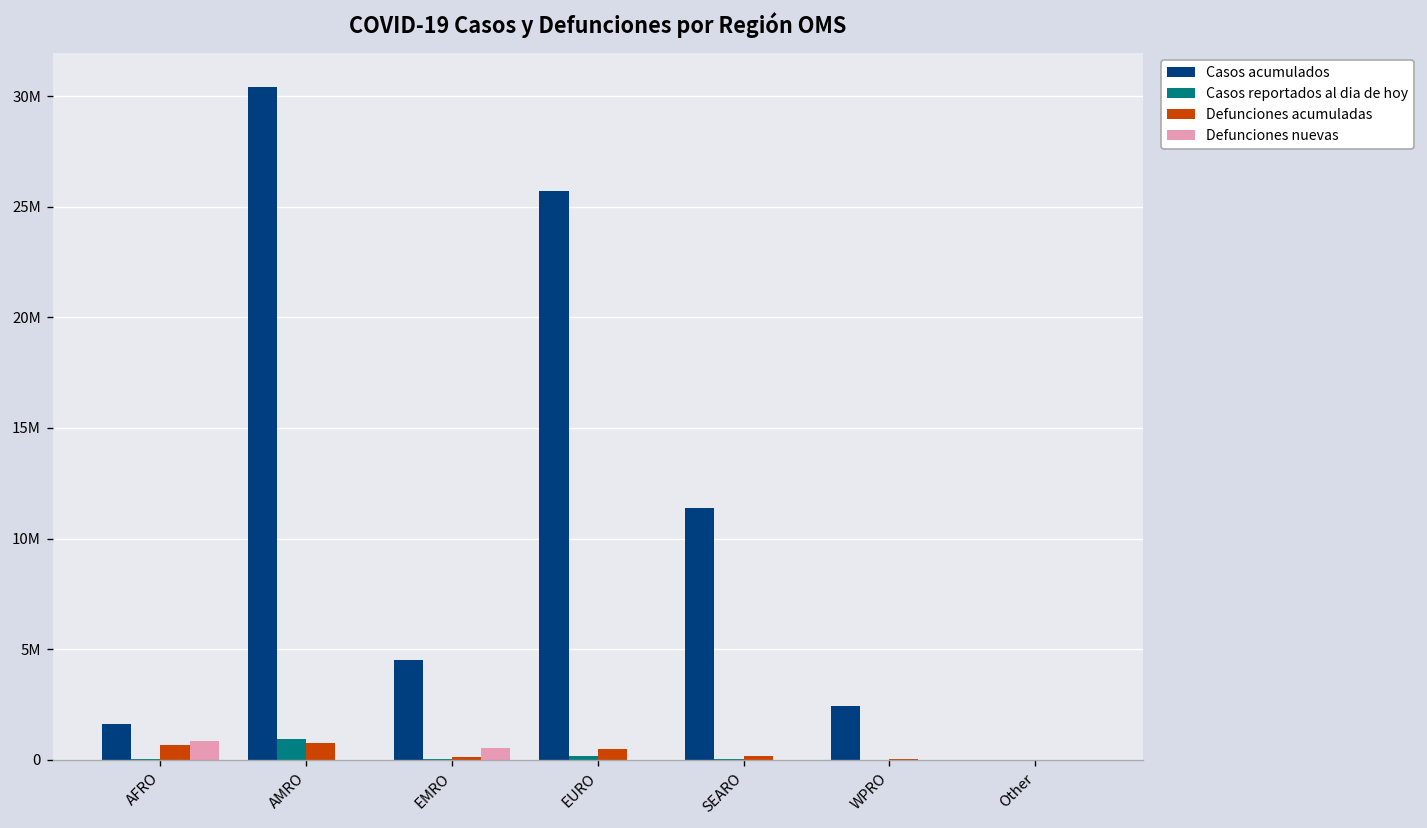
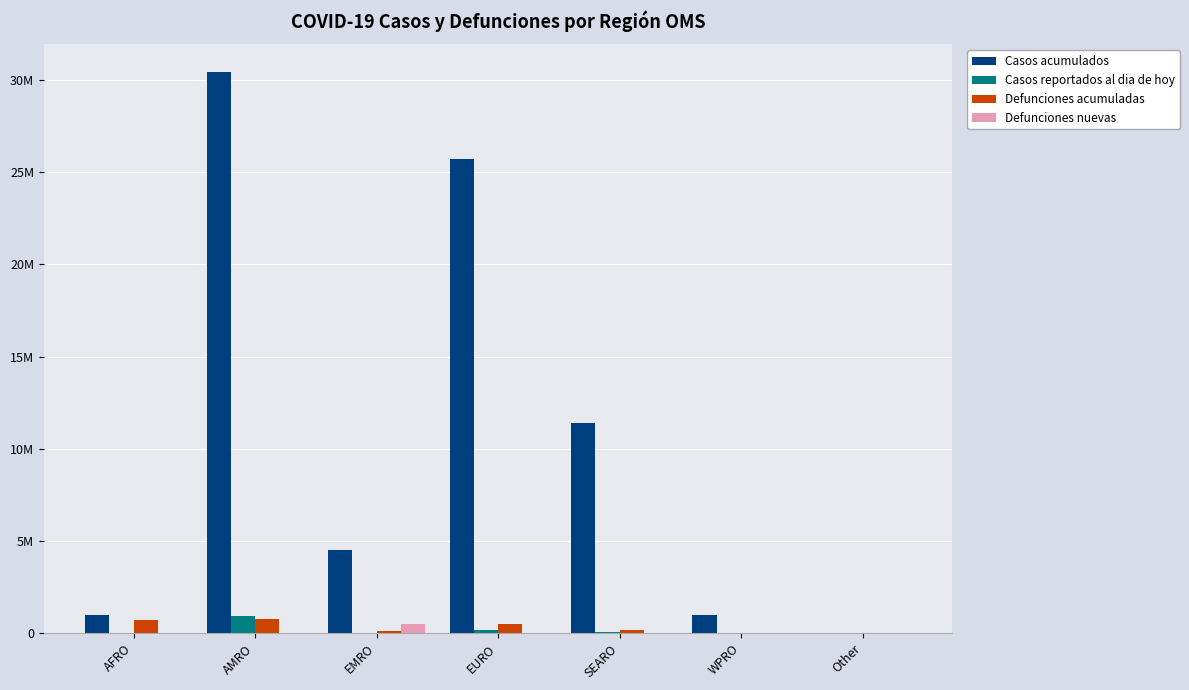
Casos acumulados, AFRO: 1600000 -> 1000000
Defunciones nuevas, AFRO: 800000 -> 0
Casos acumulados, WPRO: 2400000 -> 1000000
